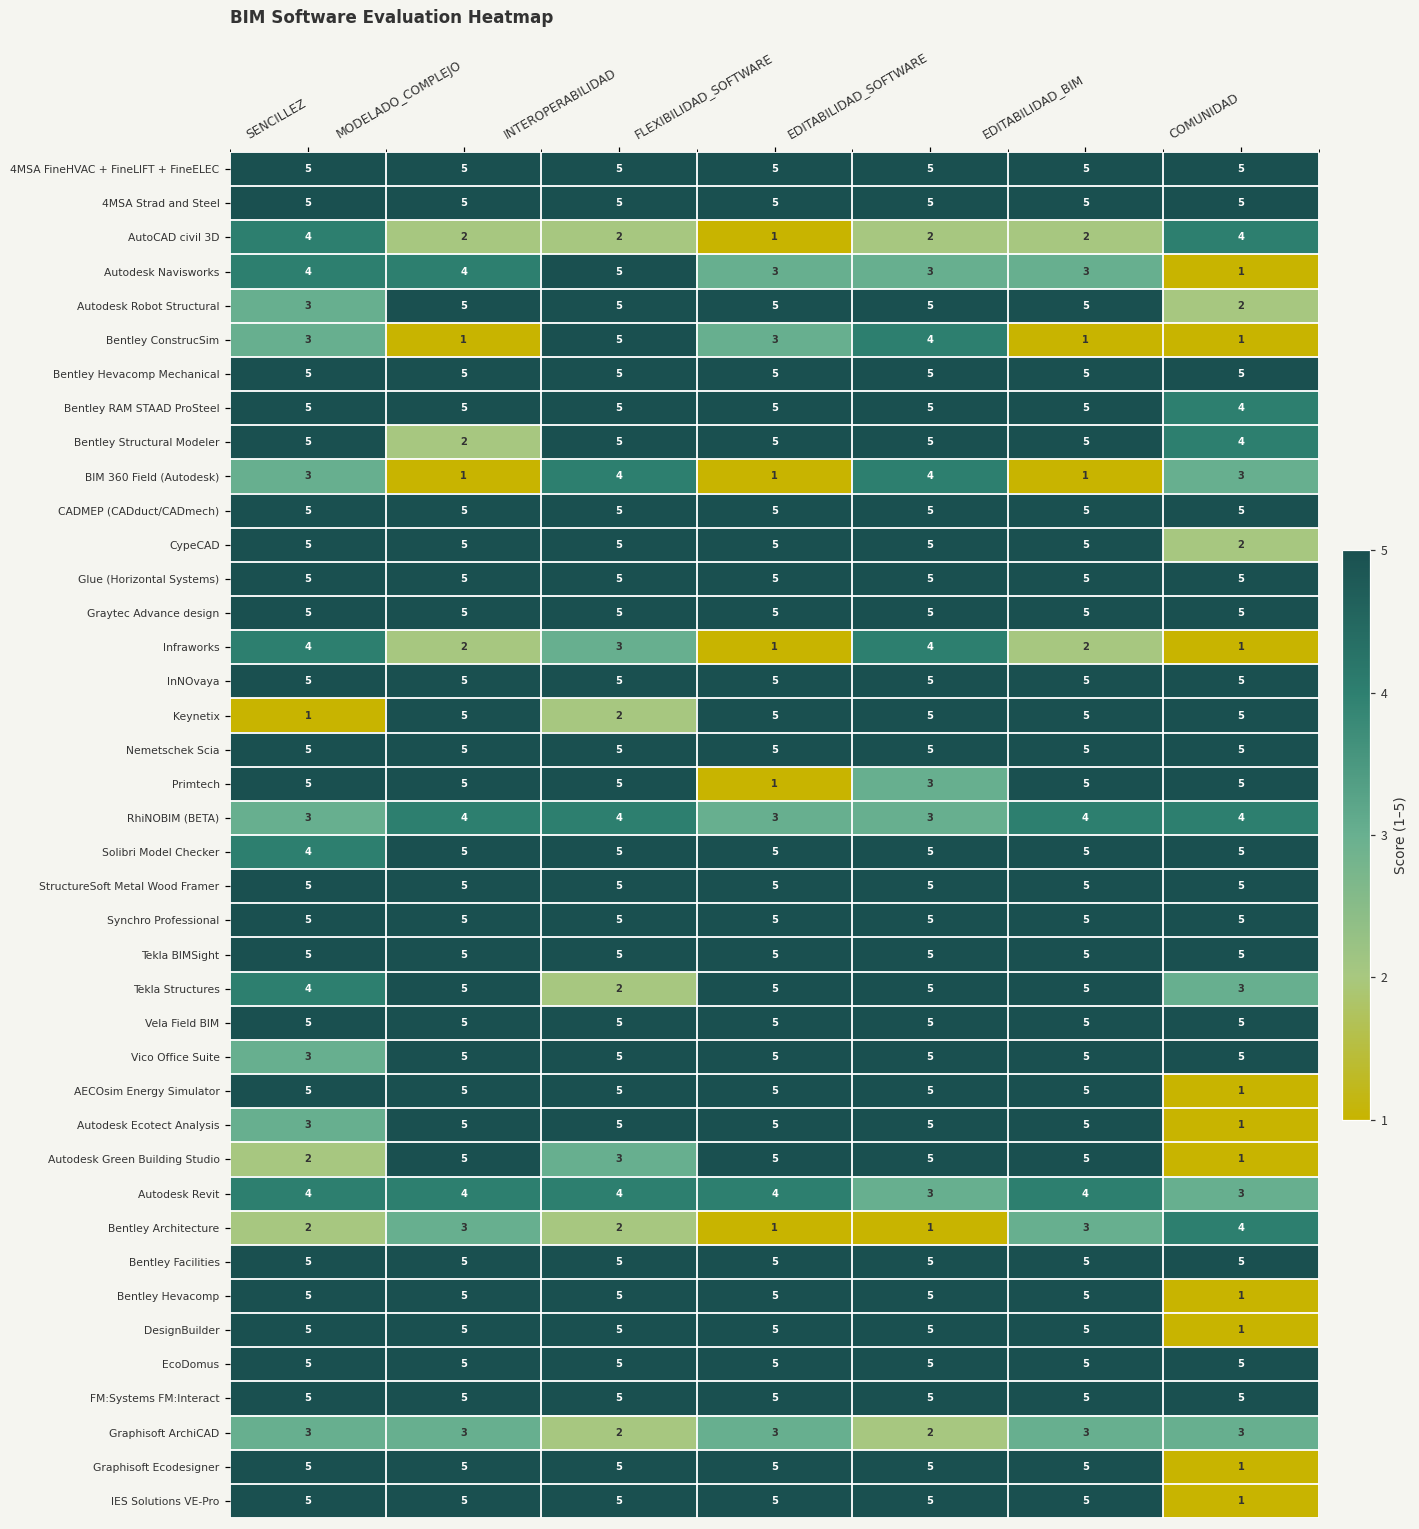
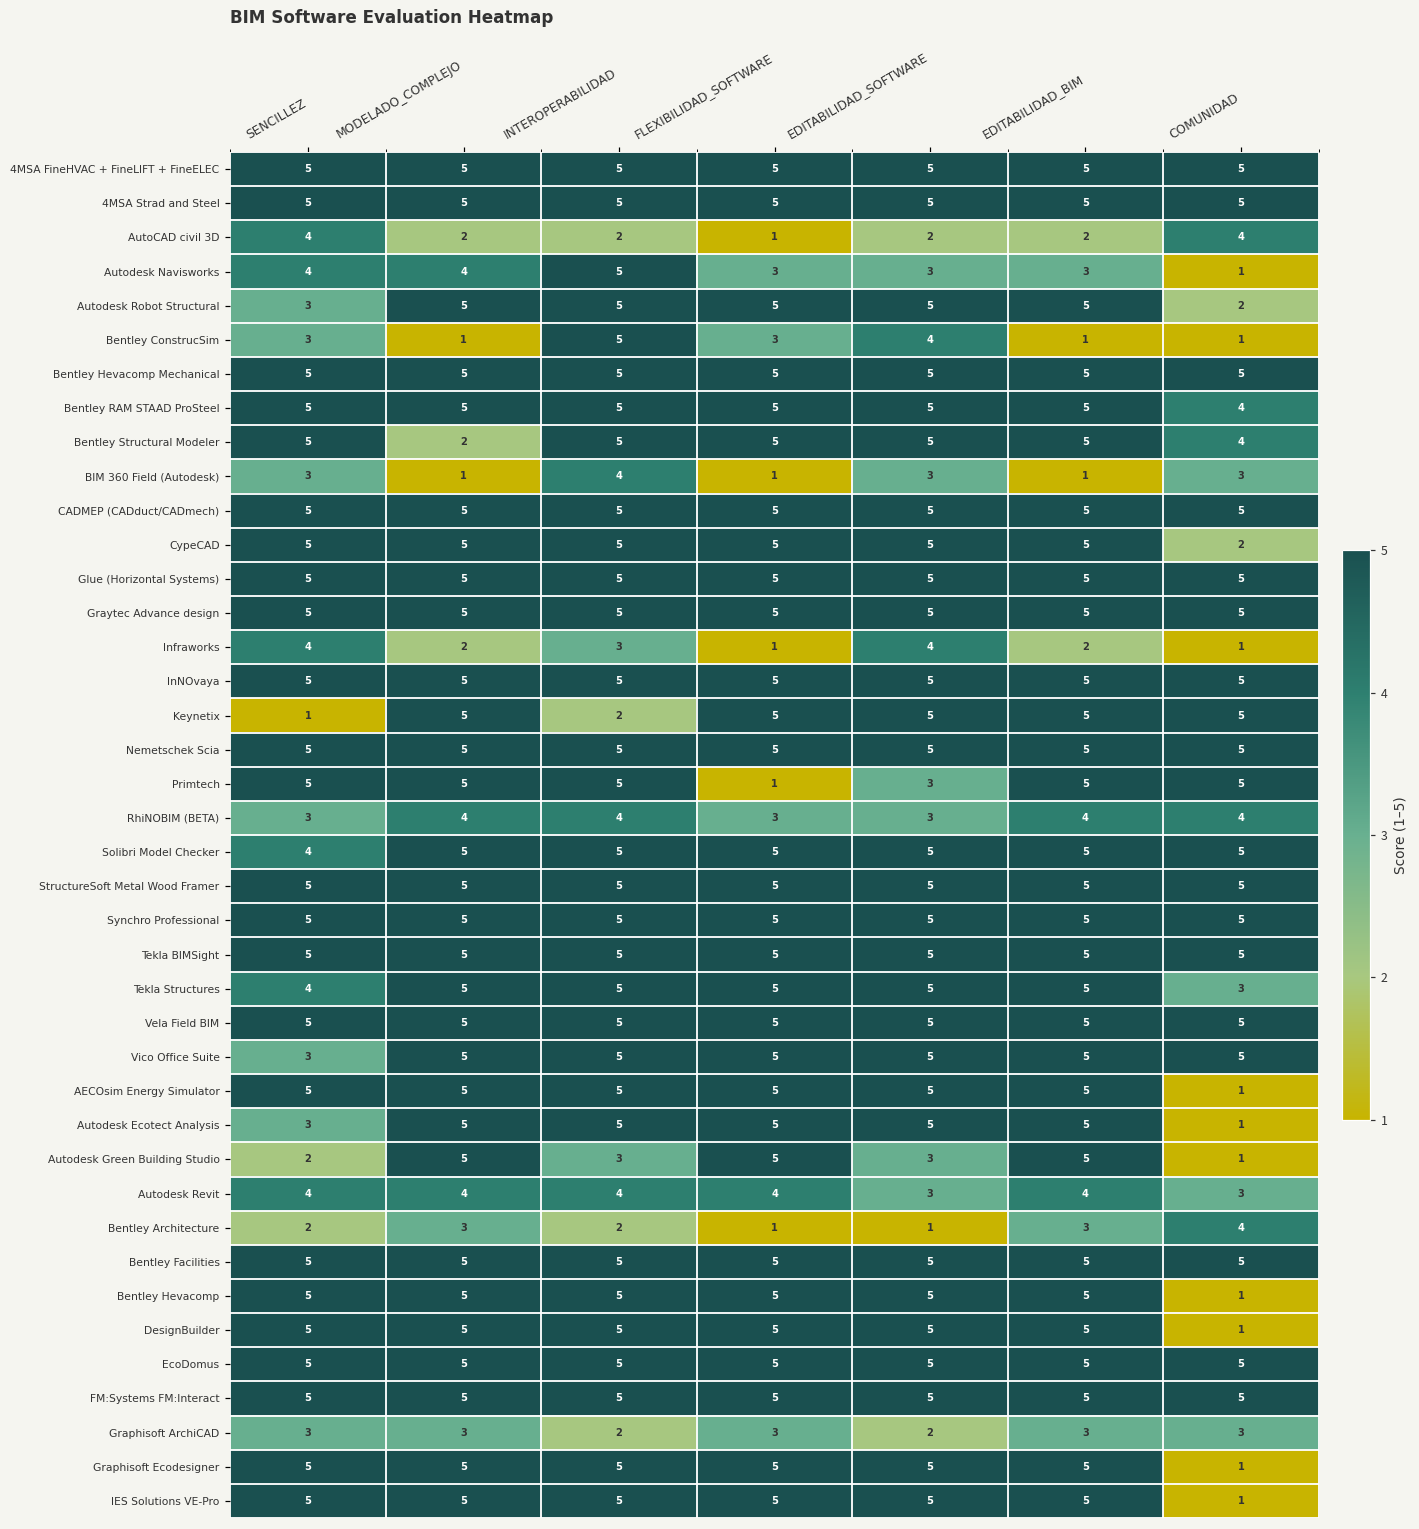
BIM 360 Field (Autodesk), EDITABILIDAD_SOFTWARE: 4 -> 3
Tekla Structures, INTEROPERABILIDAD: 2 -> 5
Autodesk Green Building Studio, EDITABILIDAD_SOFTWARE: 5 -> 3
